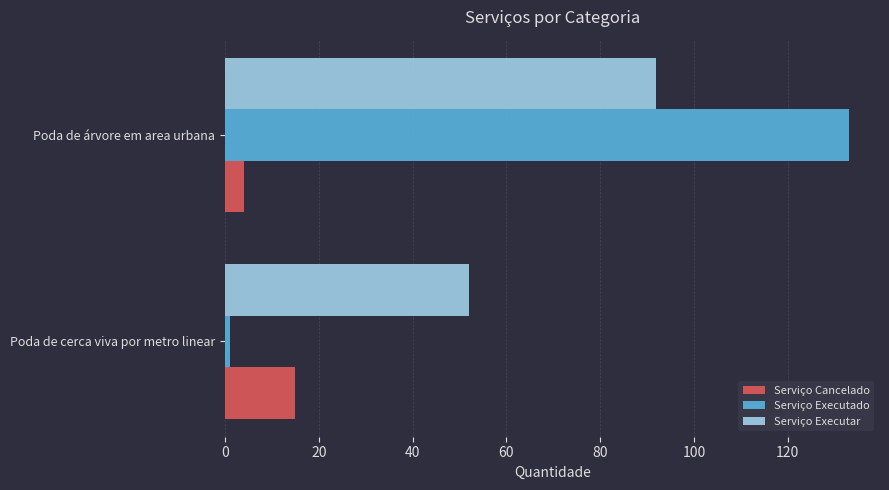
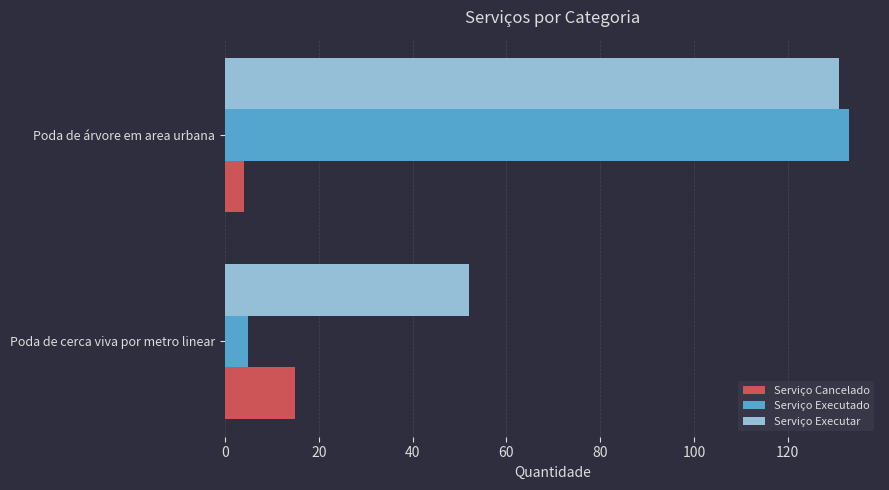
Serviço Executar, Poda de árvore em area urbana: 92 -> 131
Serviço Executado, Poda de cerca viva por metro linear: 1 -> 5
